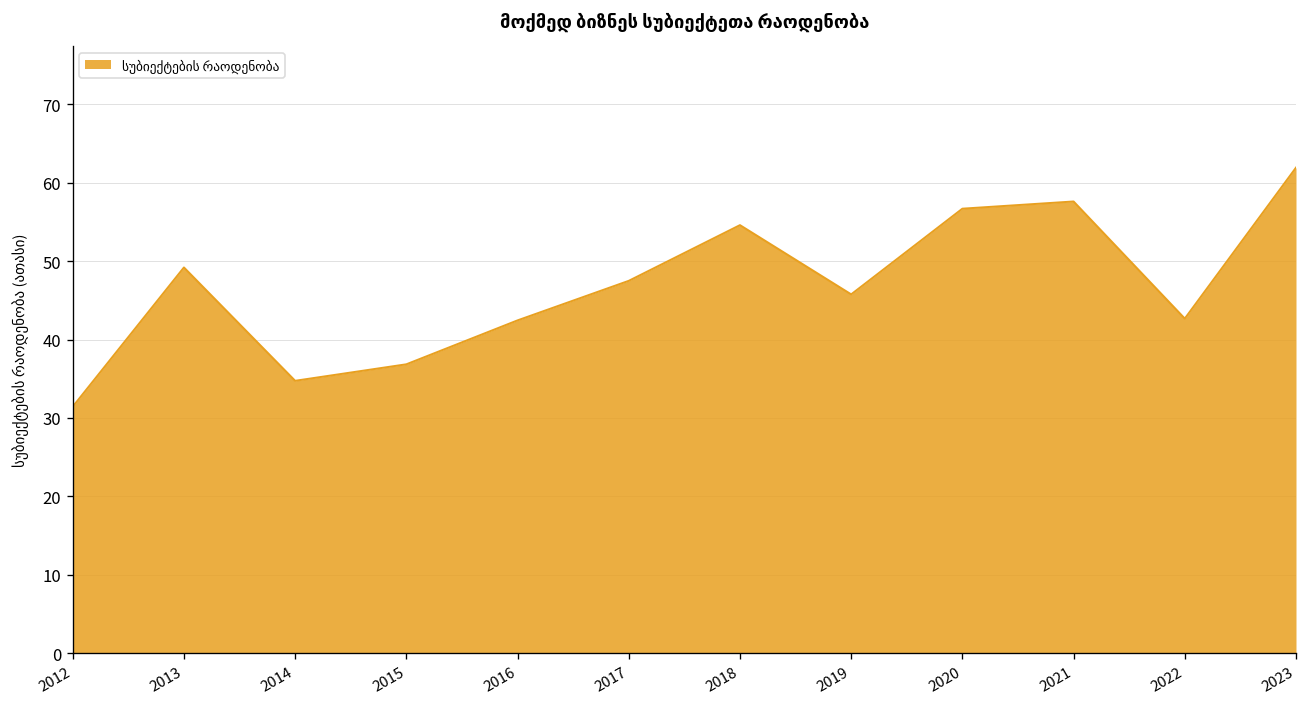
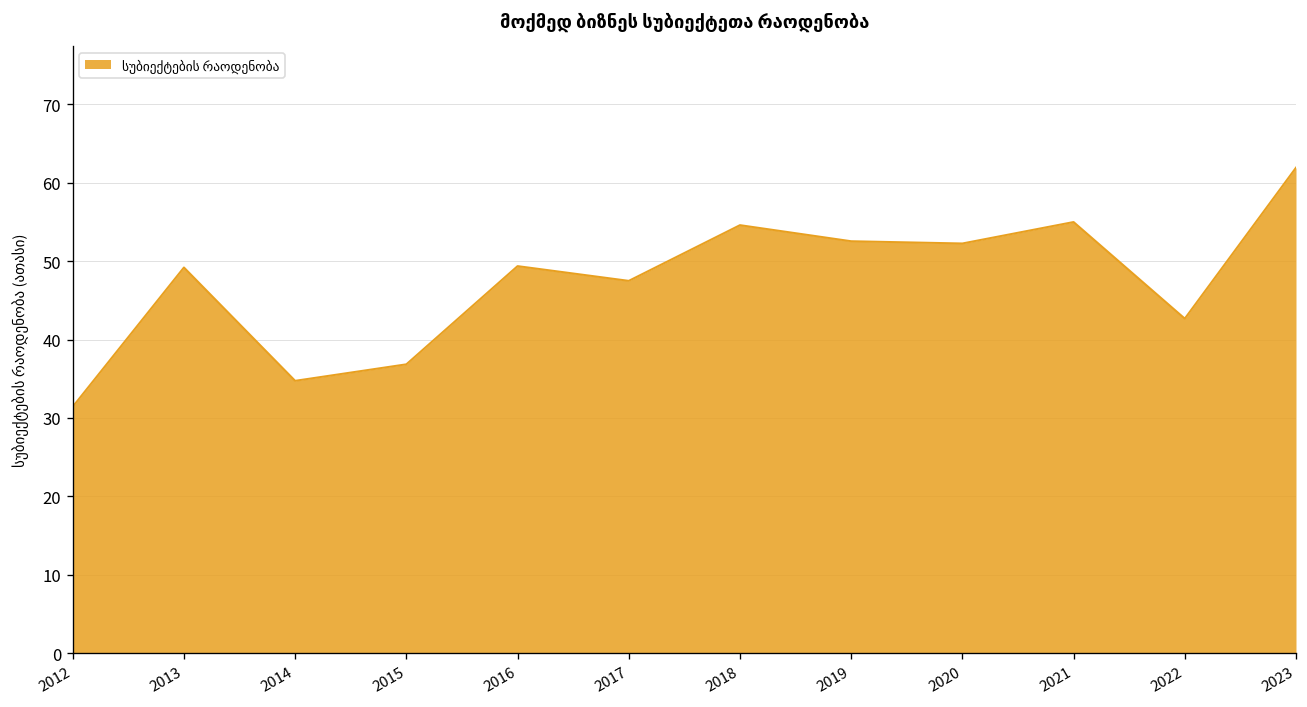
2016: 42 -> 49
2019: 46 -> 53
2020: 57 -> 52
2021: 58 -> 55
